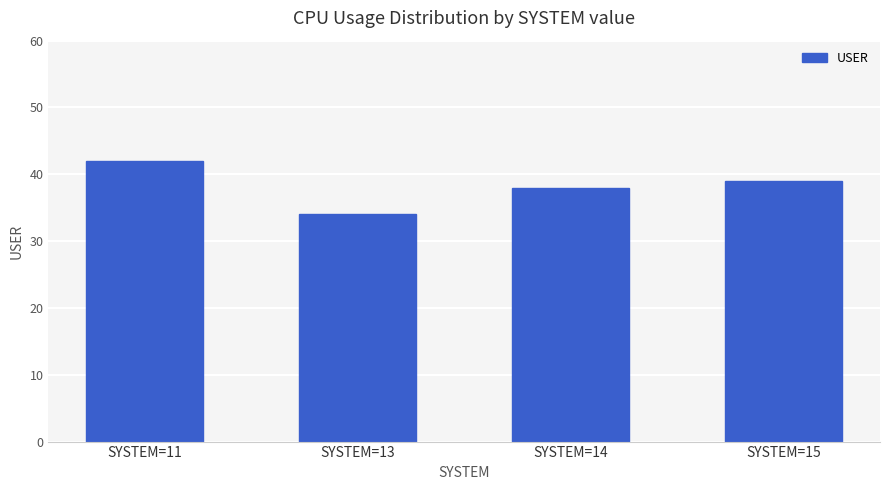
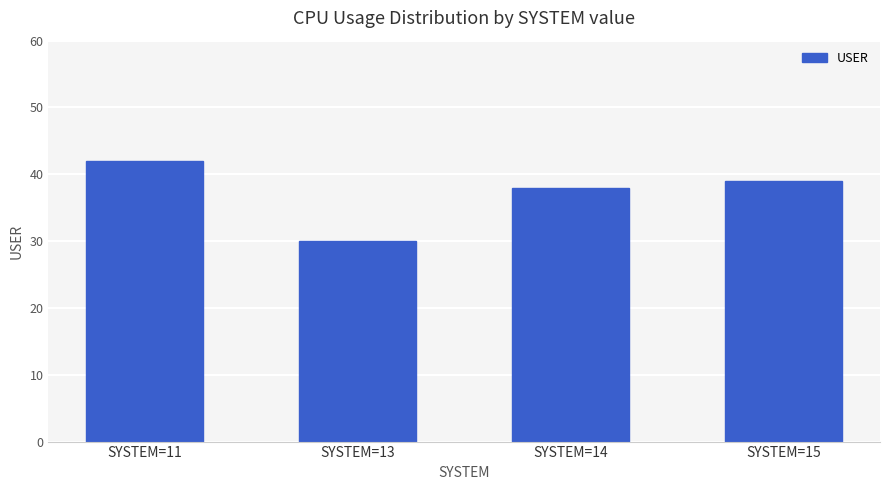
SYSTEM=13: 34 -> 30
